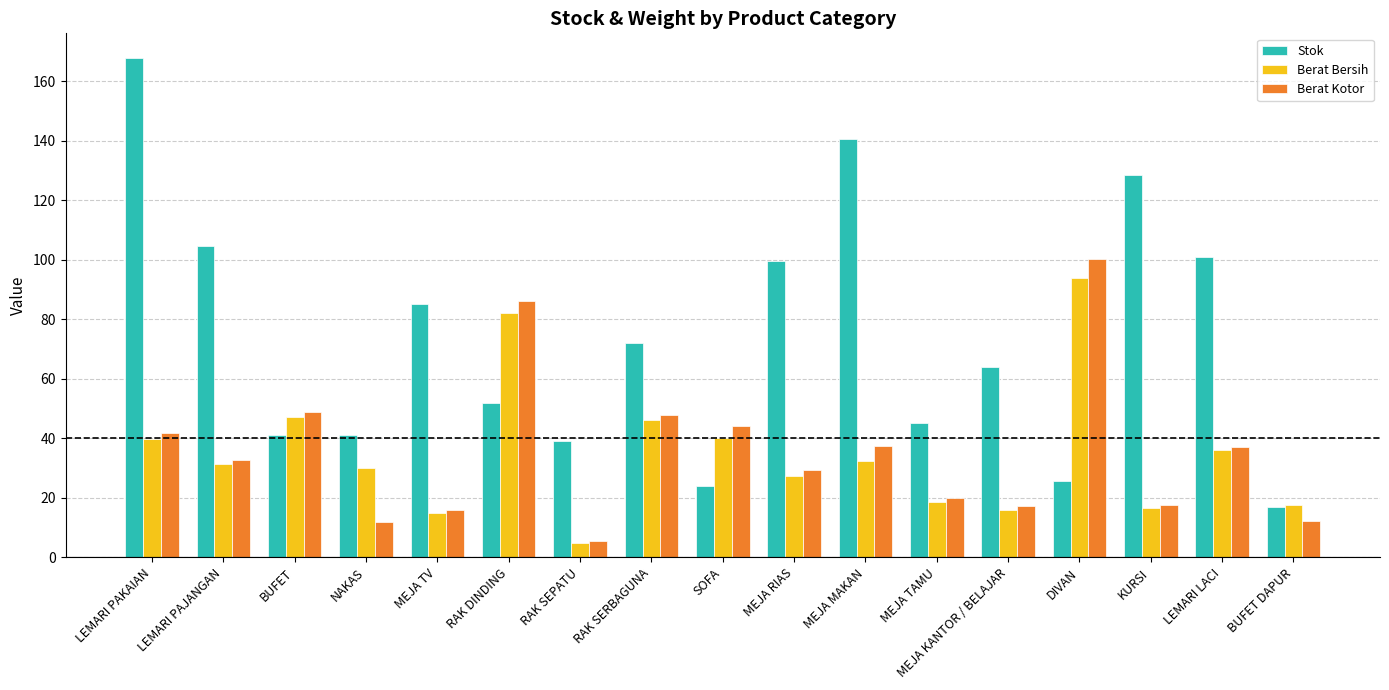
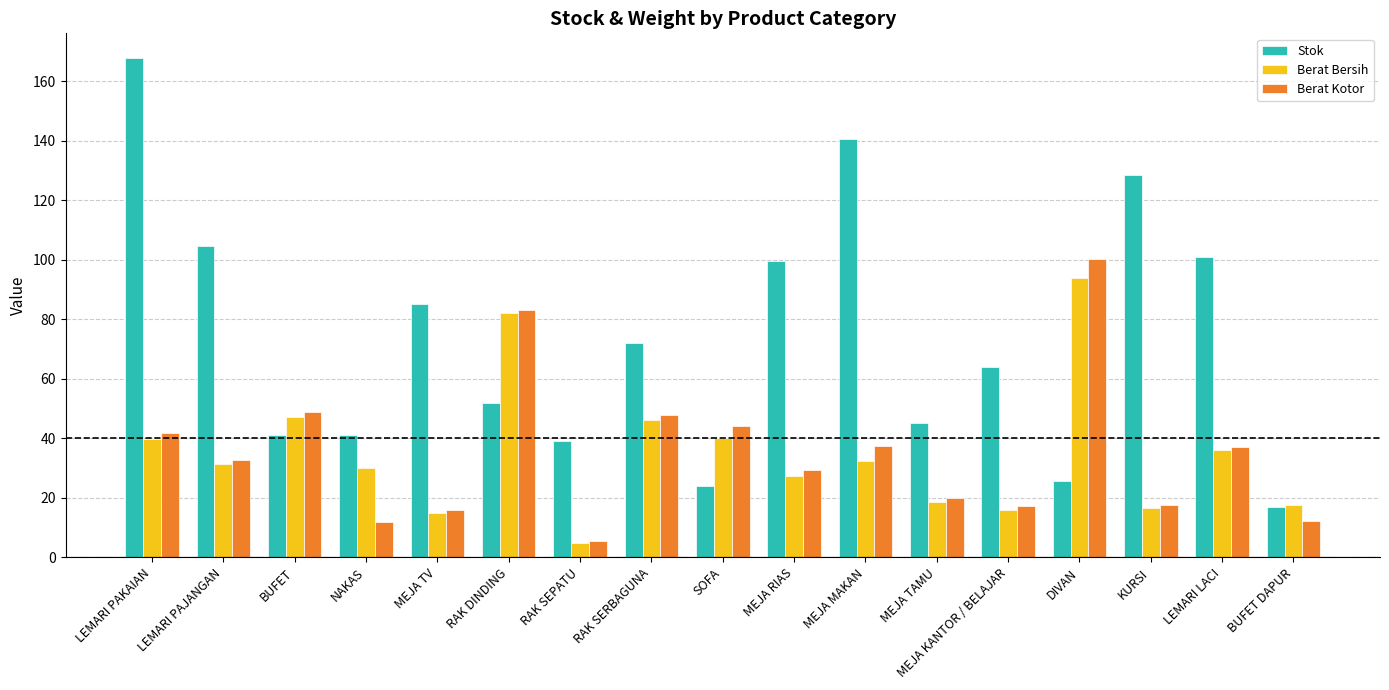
Berat Kotor, RAK DINDING: 86 -> 83
